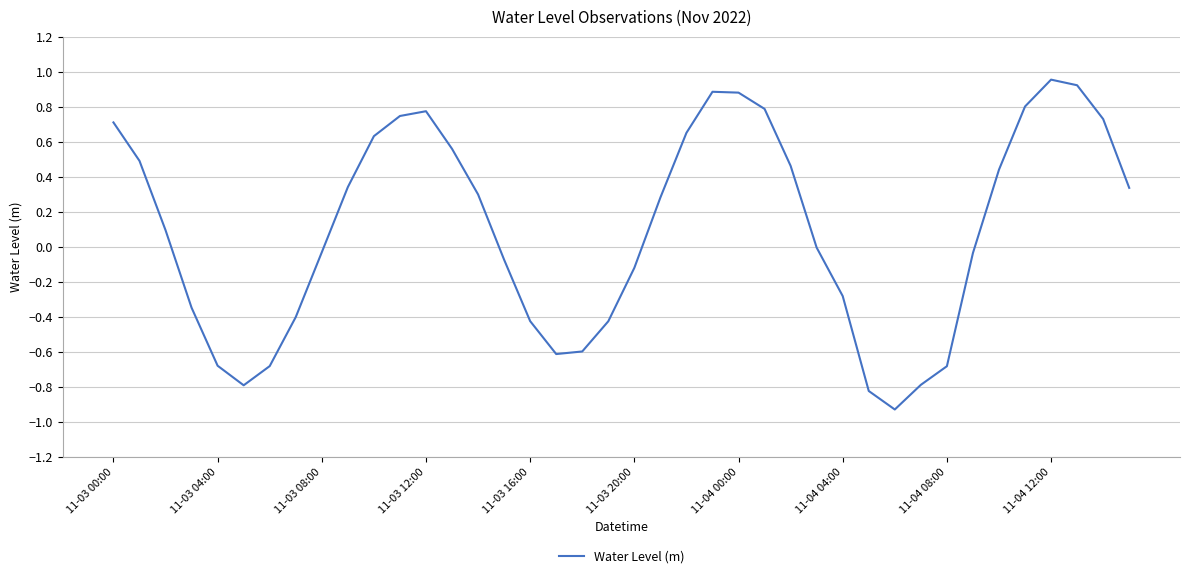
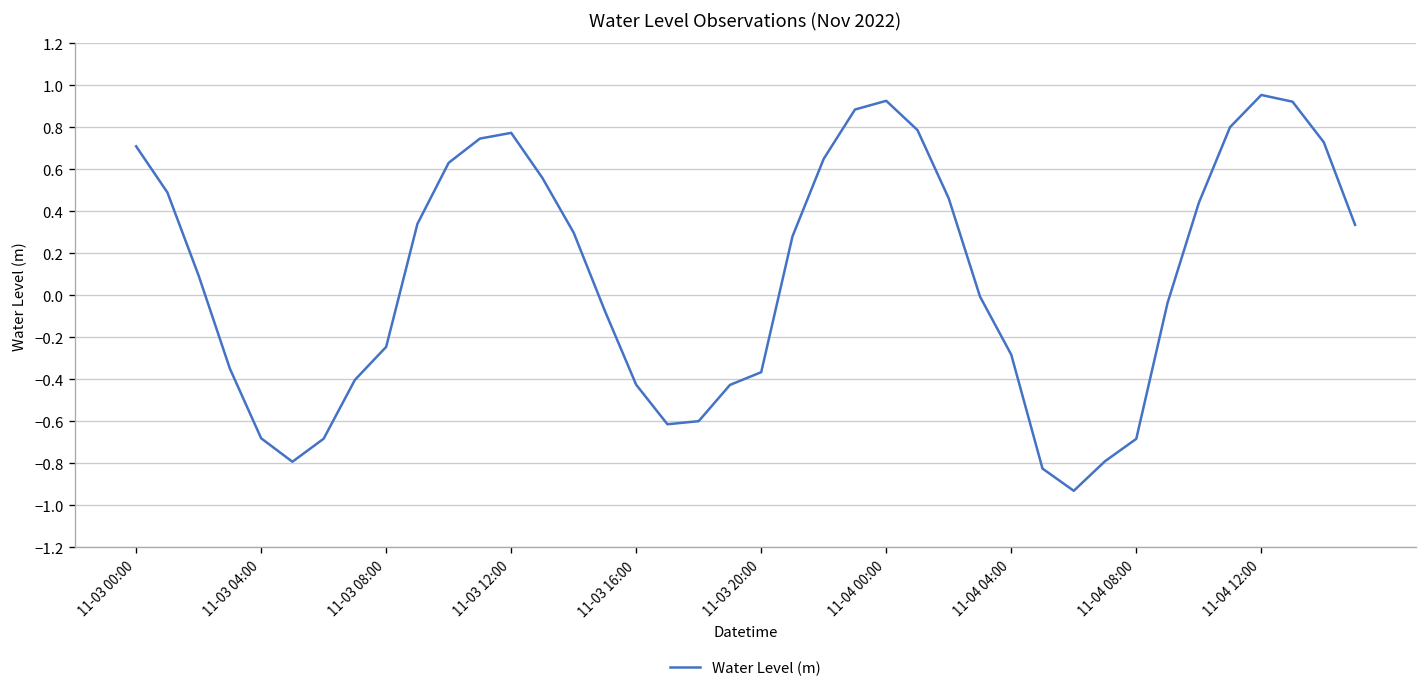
11-03 08:00: -0.03 -> -0.25
11-03 20:00: -0.12 -> -0.37
11-04 00:00: 0.88 -> 0.93
